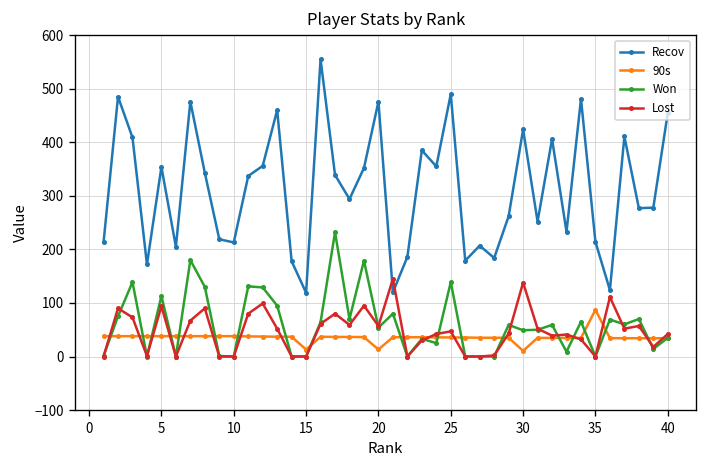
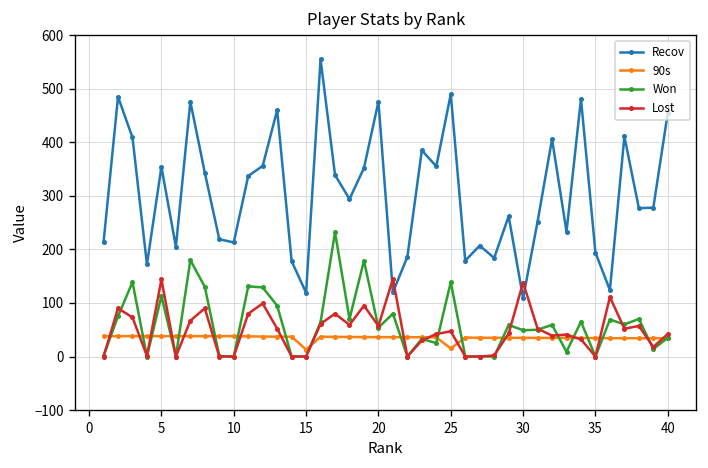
Lost, 5: 90 -> 140
90s, 20: 10 -> 40
90s, 25: 40 -> 20
Recov, 30: 420 -> 110
90s, 30: 10 -> 30
Recov, 35: 210 -> 190
90s, 35: 90 -> 30
